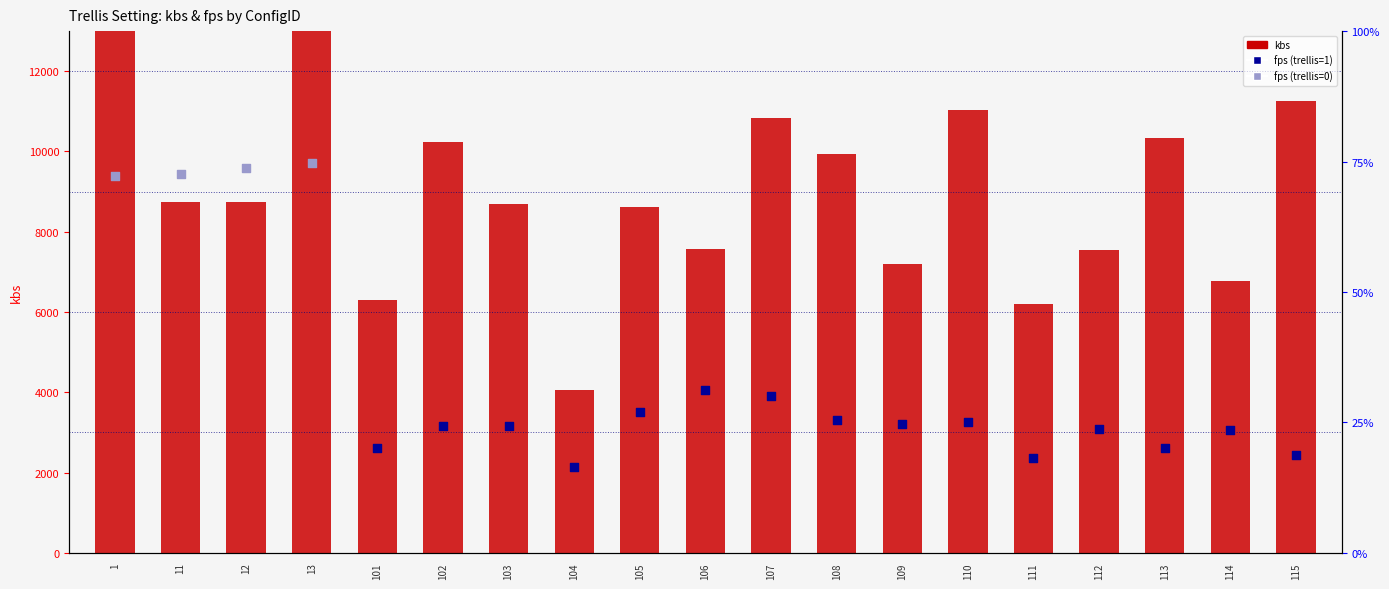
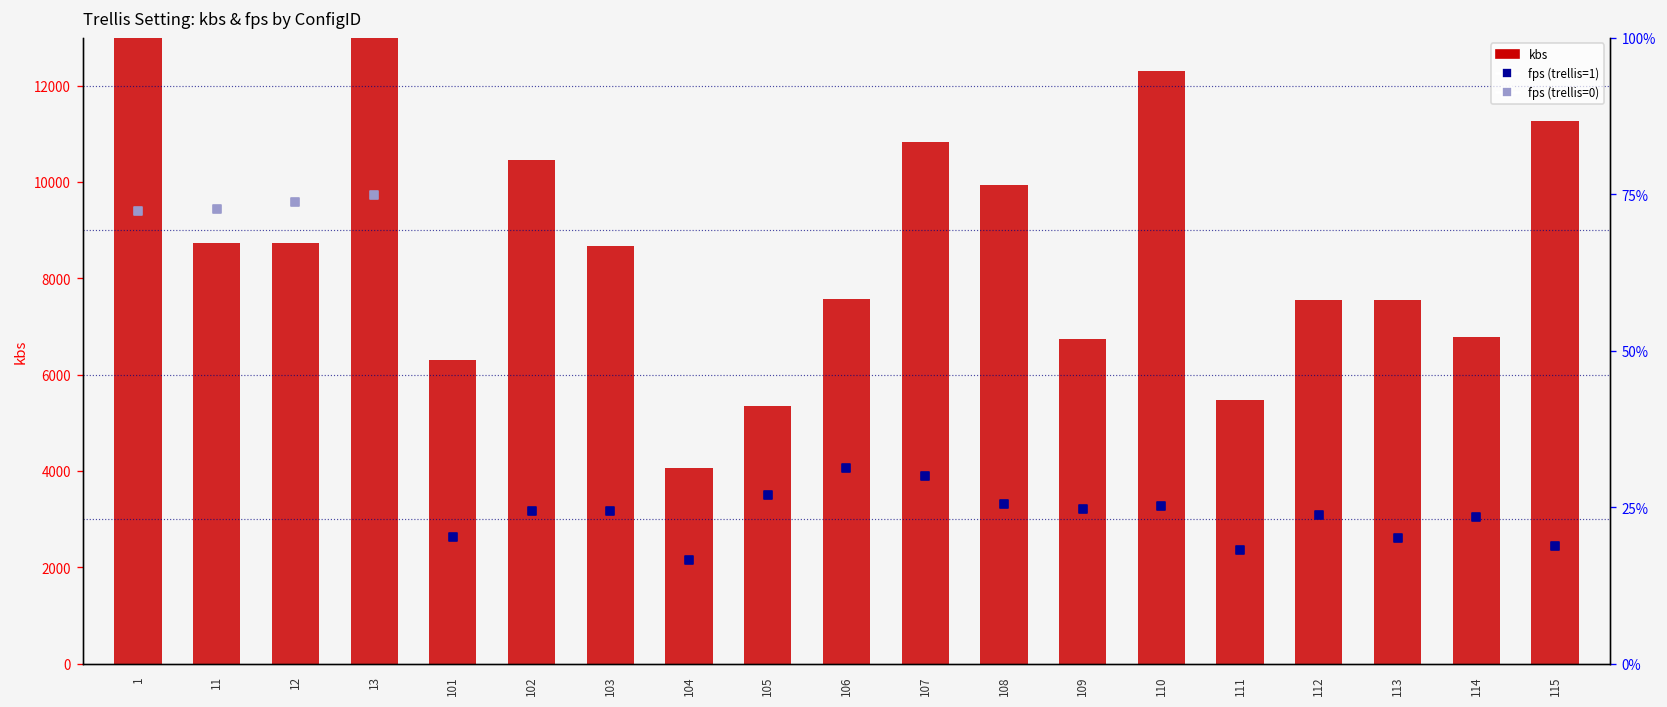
kbs, 102: 10200 -> 10500
kbs, 105: 8600 -> 5300
kbs, 109: 7200 -> 6700
kbs, 110: 11000 -> 12300
kbs, 111: 6200 -> 5500
kbs, 113: 10300 -> 7500
